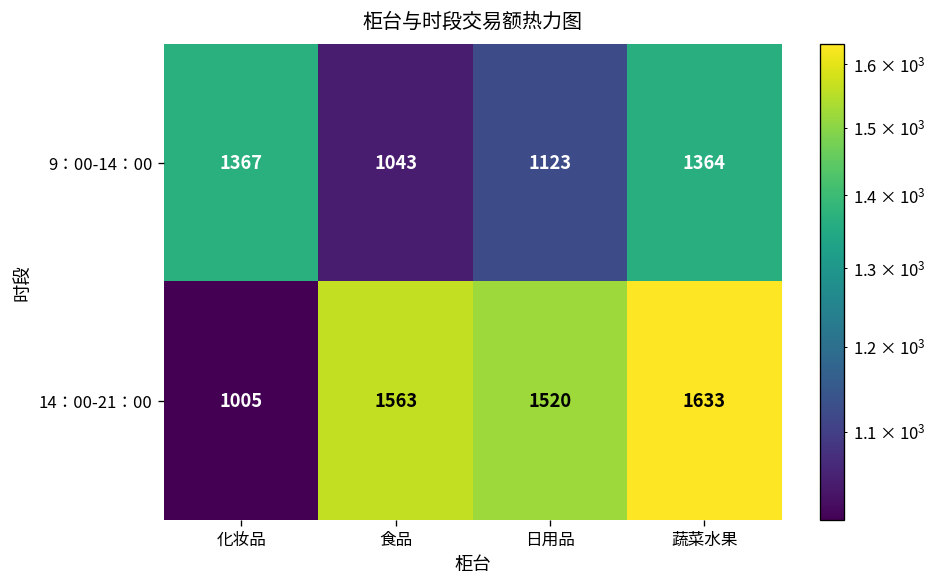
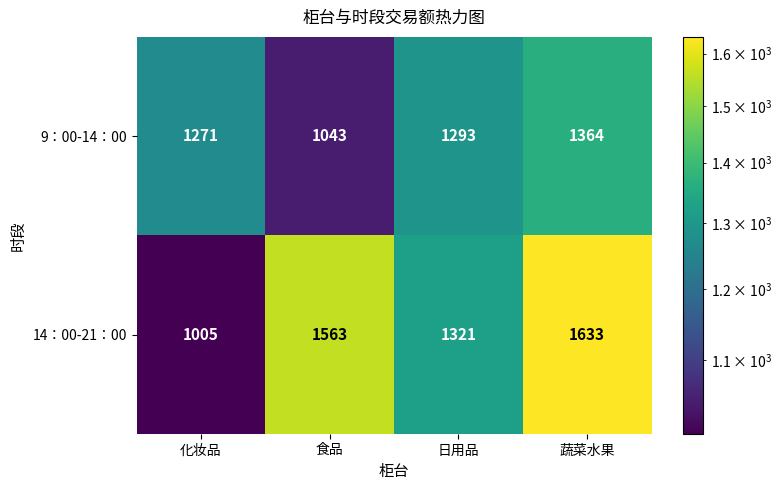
9：00-14：00, 化妆品: 1367 -> 1271
9：00-14：00, 日用品: 1123 -> 1293
14：00-21：00, 日用品: 1520 -> 1321
